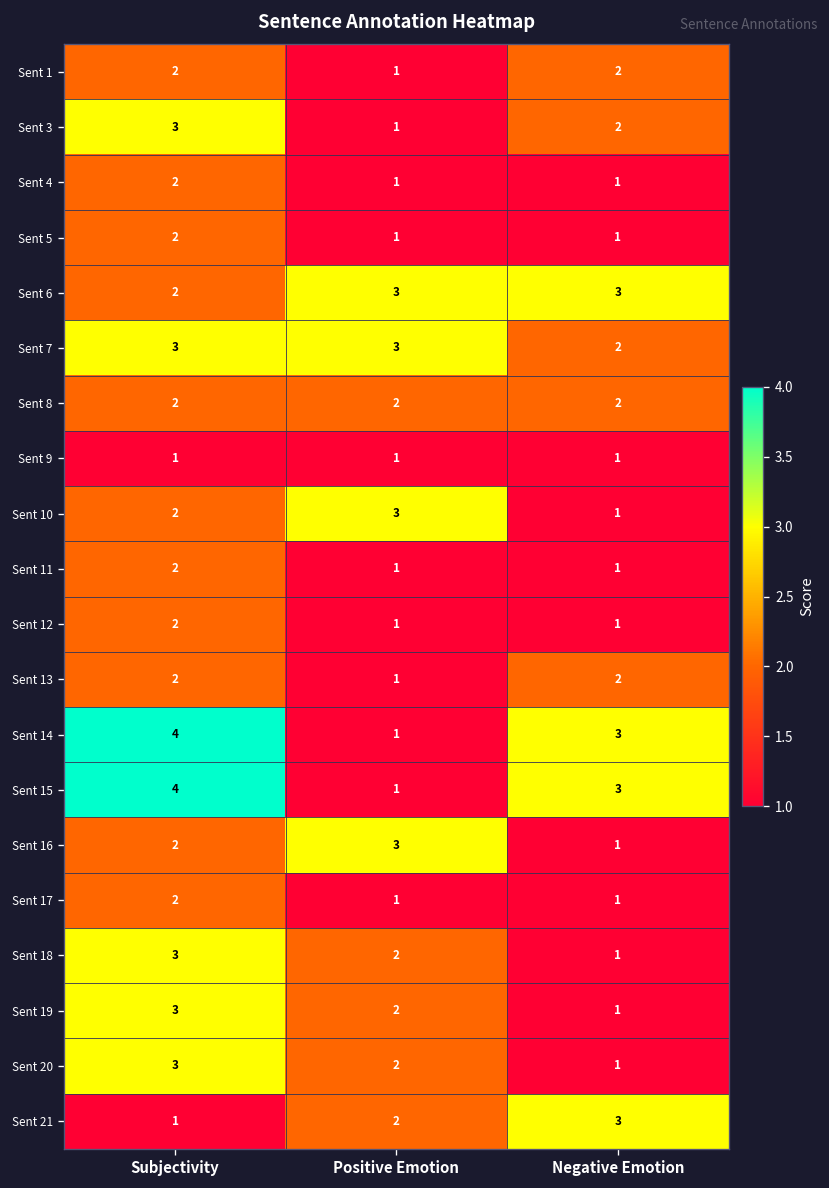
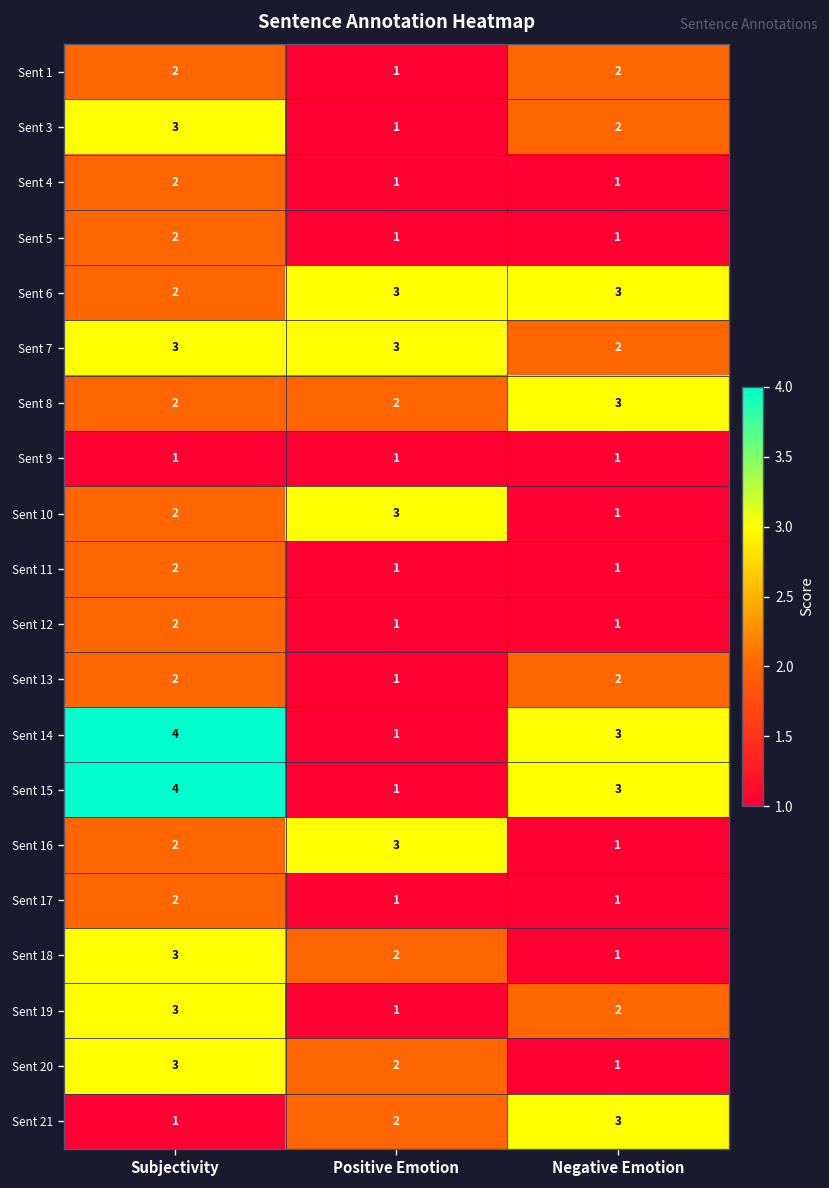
Sent 8, Negative Emotion: 2 -> 3
Sent 19, Positive Emotion: 2 -> 1
Sent 19, Negative Emotion: 1 -> 2
